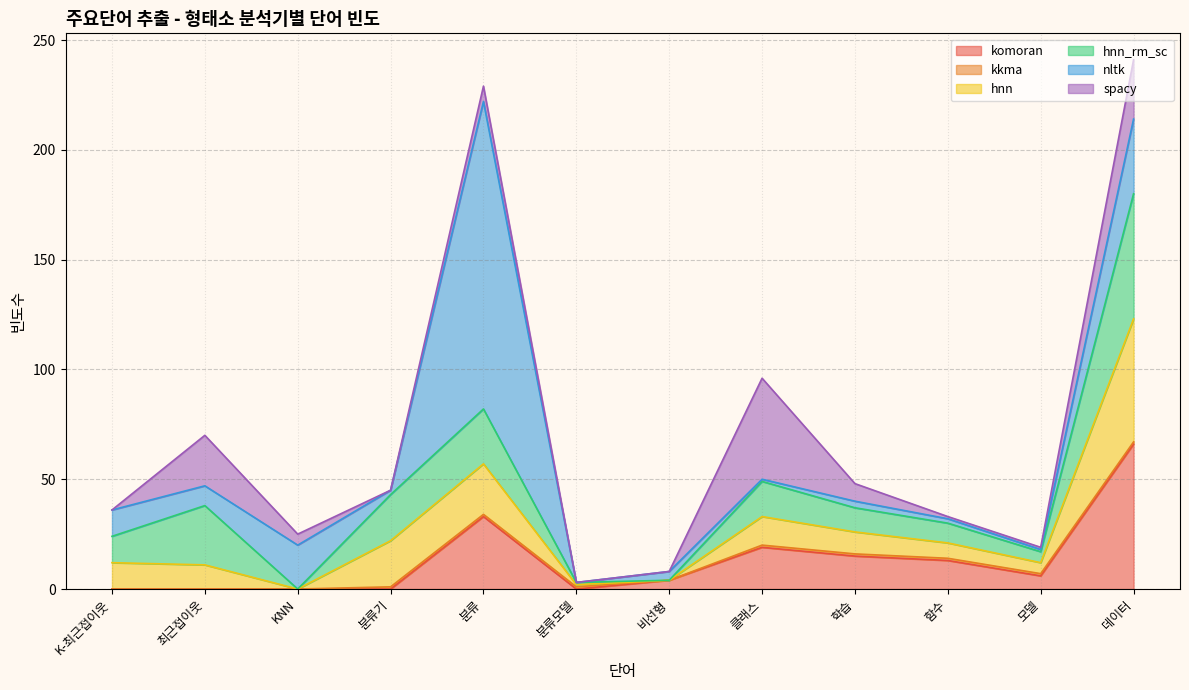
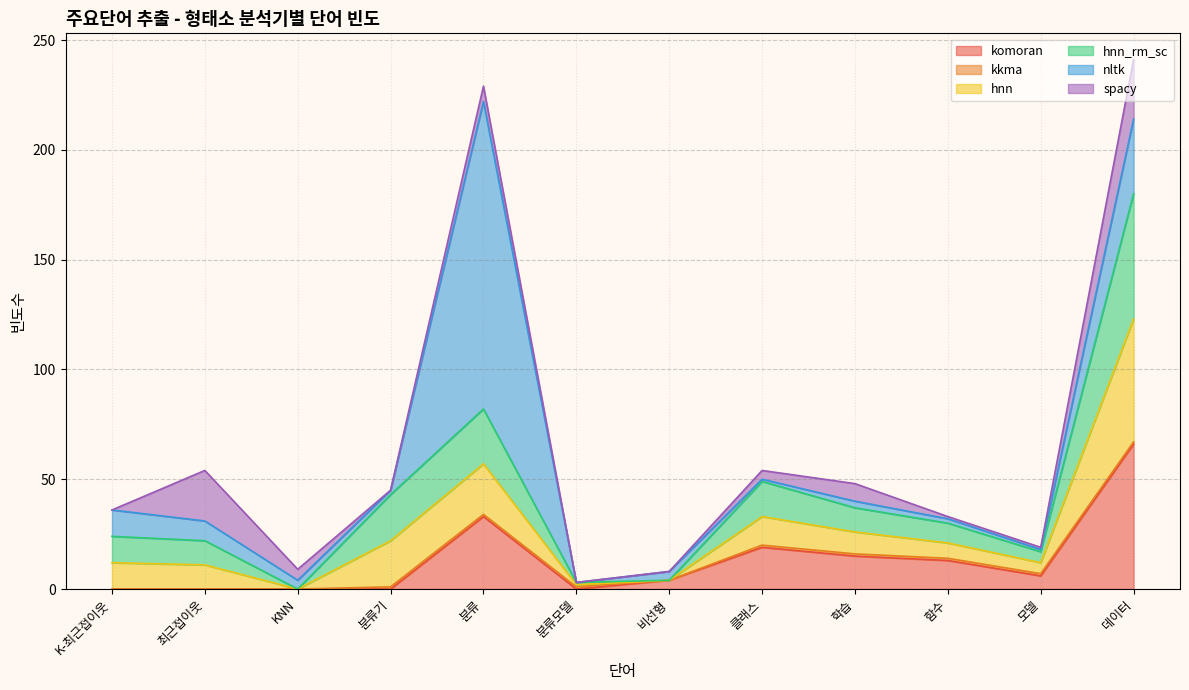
hnn_rm_sc, 최근접이웃: 27 -> 11
nltk, KNN: 20 -> 4
spacy, 클래스: 46 -> 4
